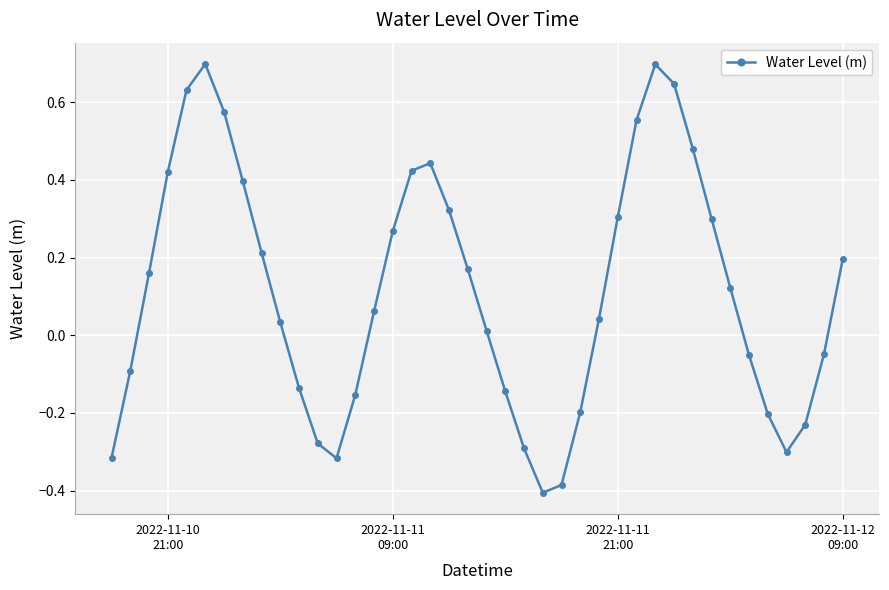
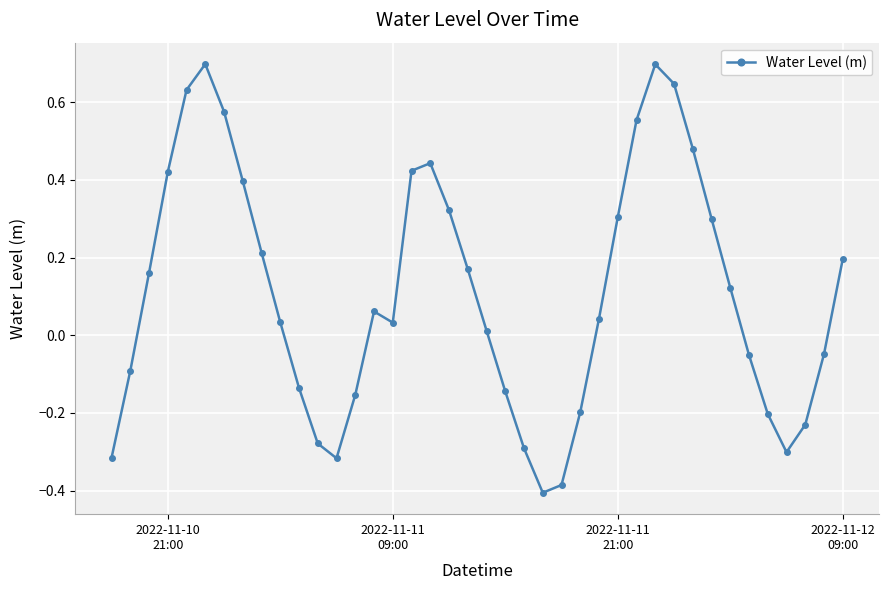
2022-11-11 09:00: 0.27 -> 0.03
